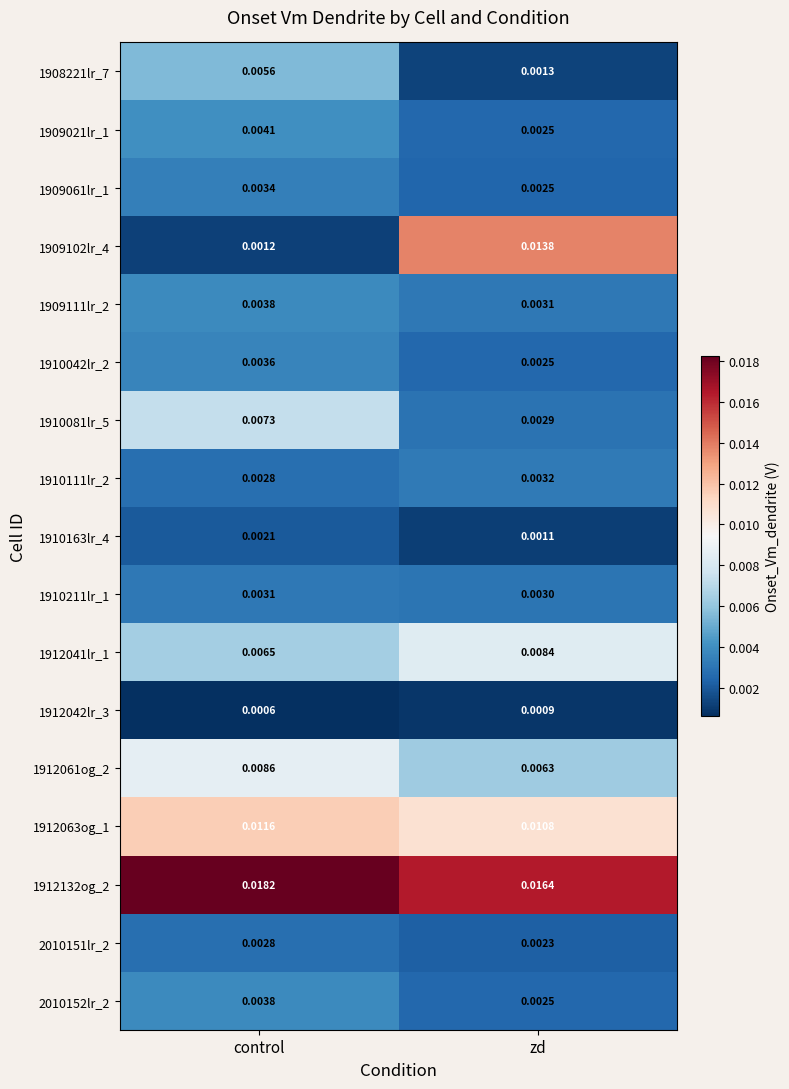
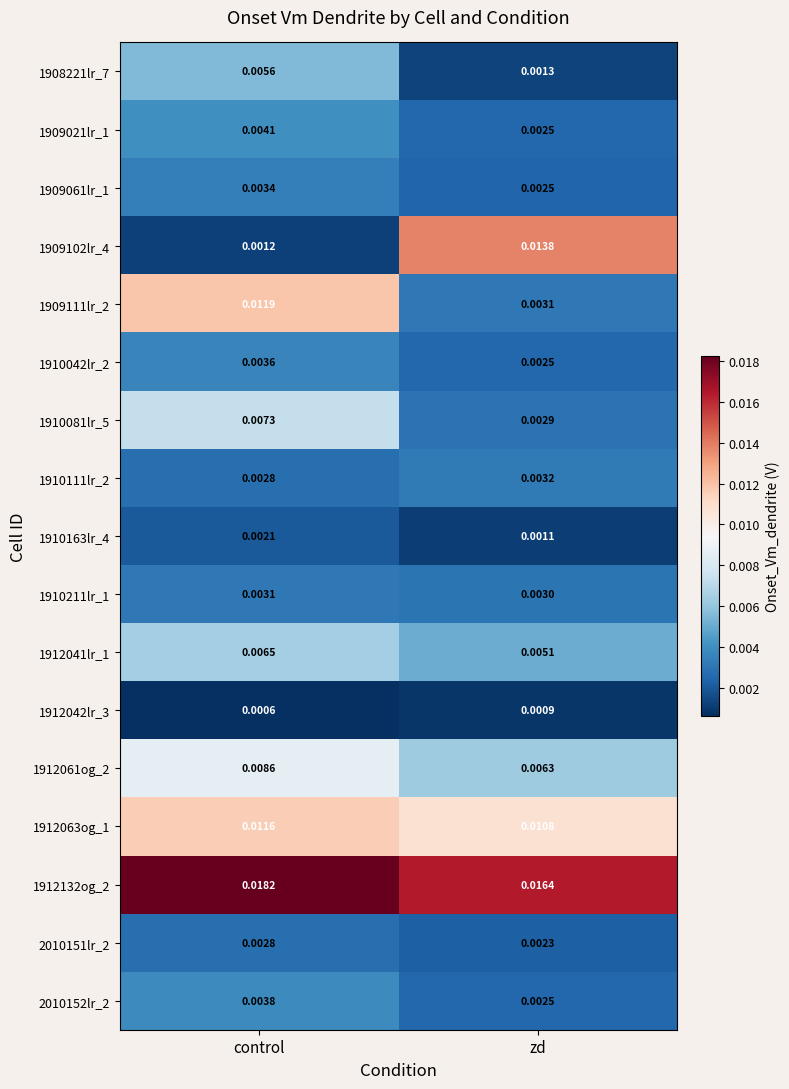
1909111lr_2, control: 0.0038 -> 0.0119
1912041lr_1, zd: 0.0084 -> 0.0051
